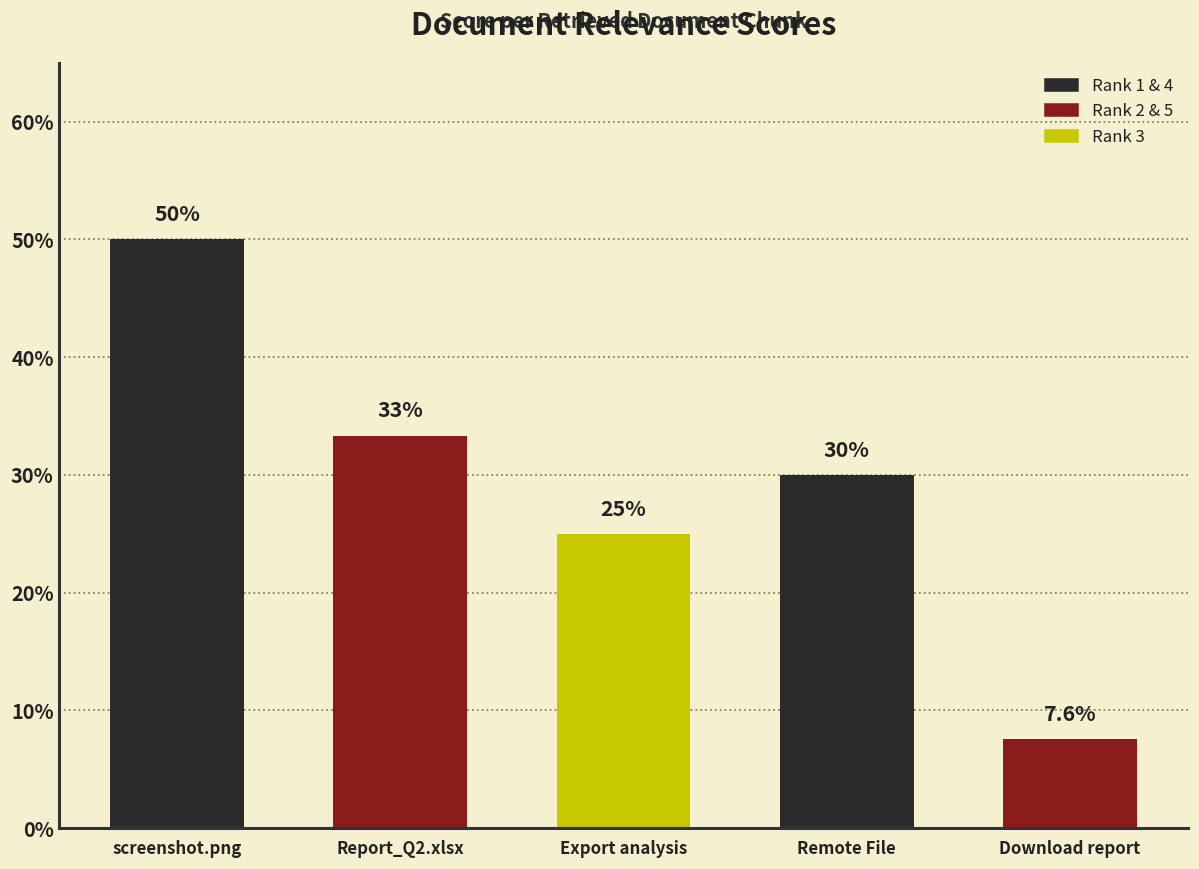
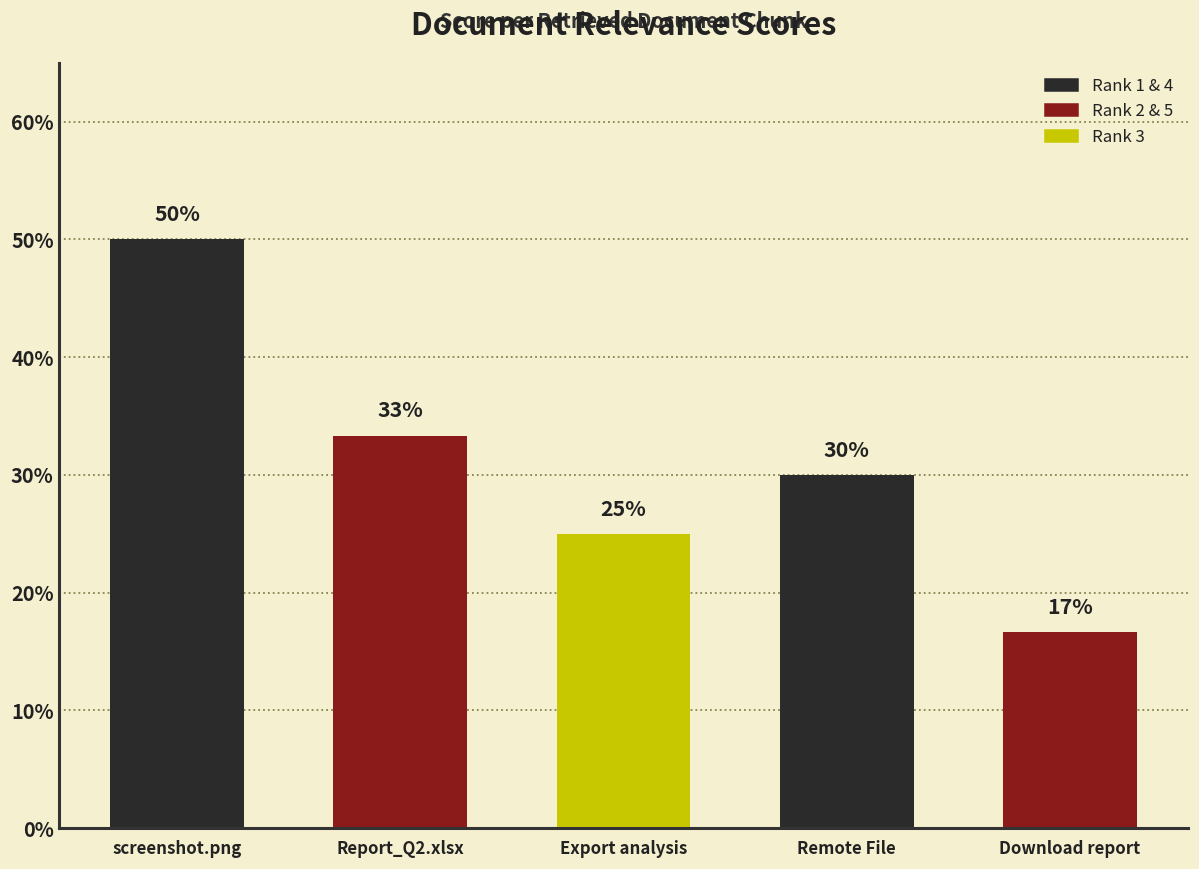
Download report: 7.6% -> 17%
